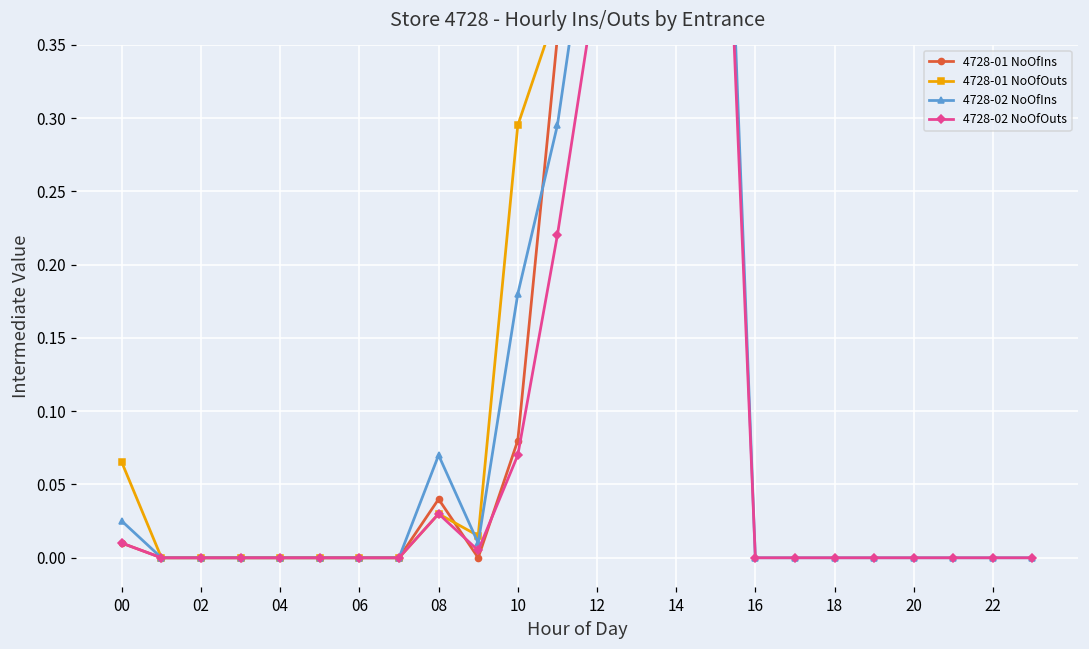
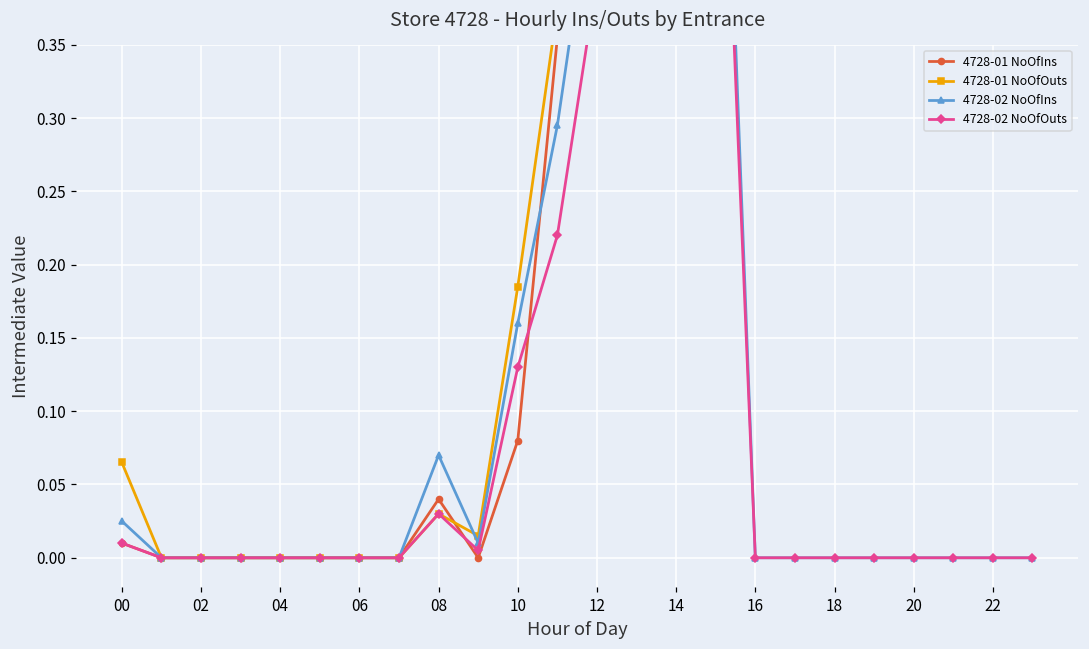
4728-01 NoOfOuts, 10: 0.295 -> 0.185
4728-02 NoOfIns, 10: 0.180 -> 0.160
4728-02 NoOfOuts, 10: 0.070 -> 0.130
